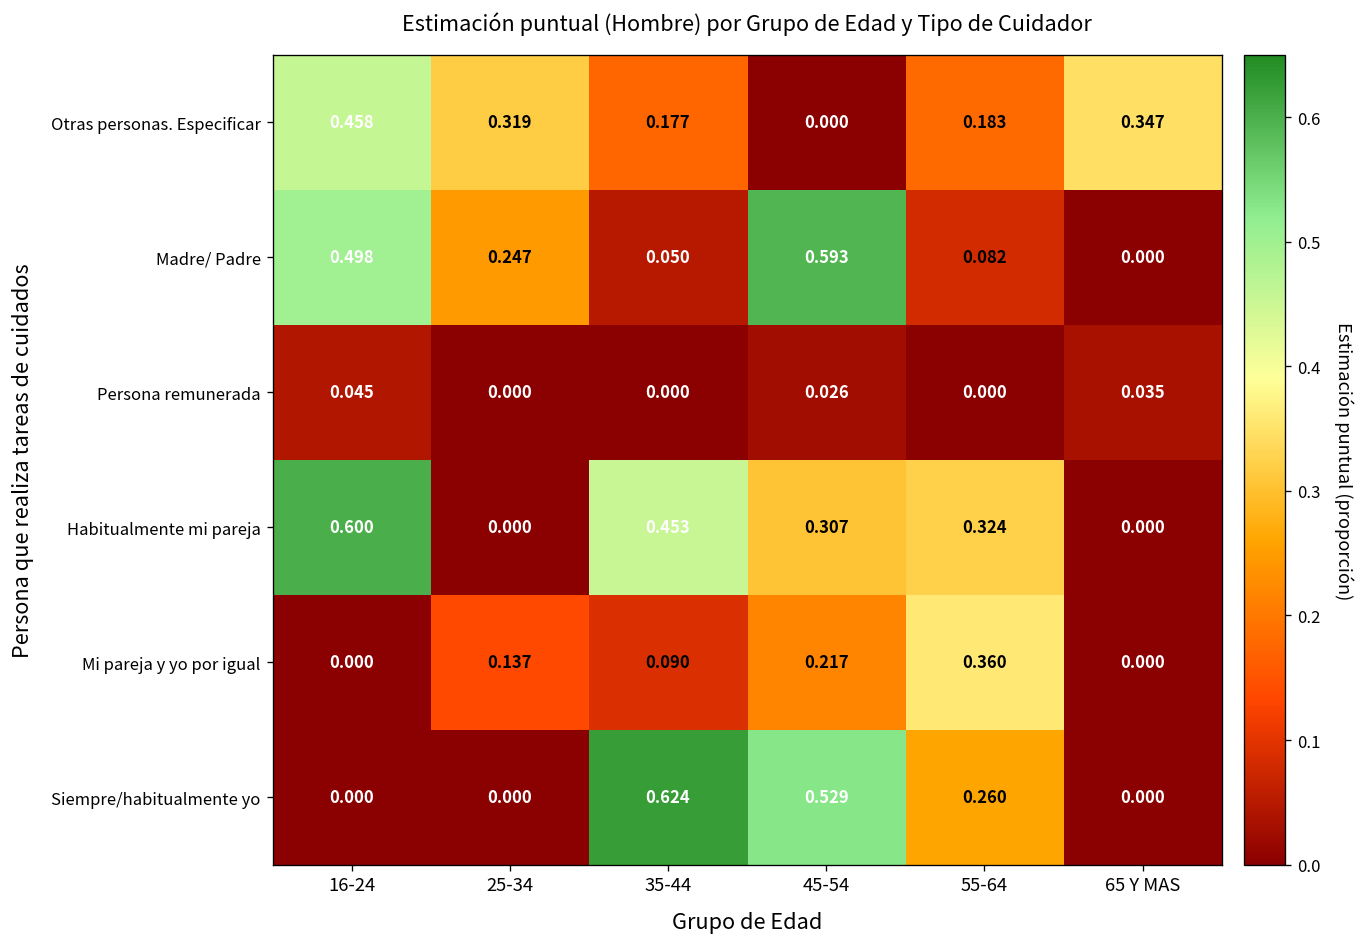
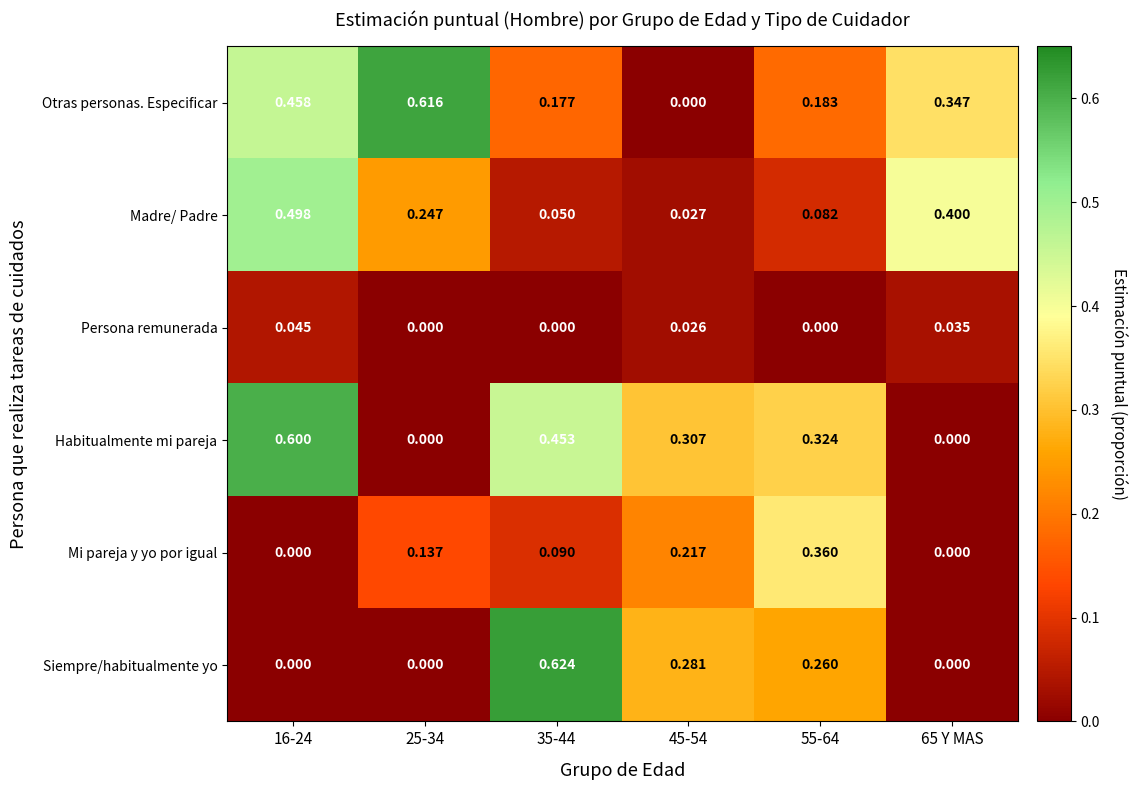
Otras personas. Especificar, 25-34: 0.319 -> 0.616
Madre/ Padre, 45-54: 0.593 -> 0.027
Madre/ Padre, 65 Y MAS: 0.000 -> 0.400
Siempre/habitualmente yo, 45-54: 0.529 -> 0.281
